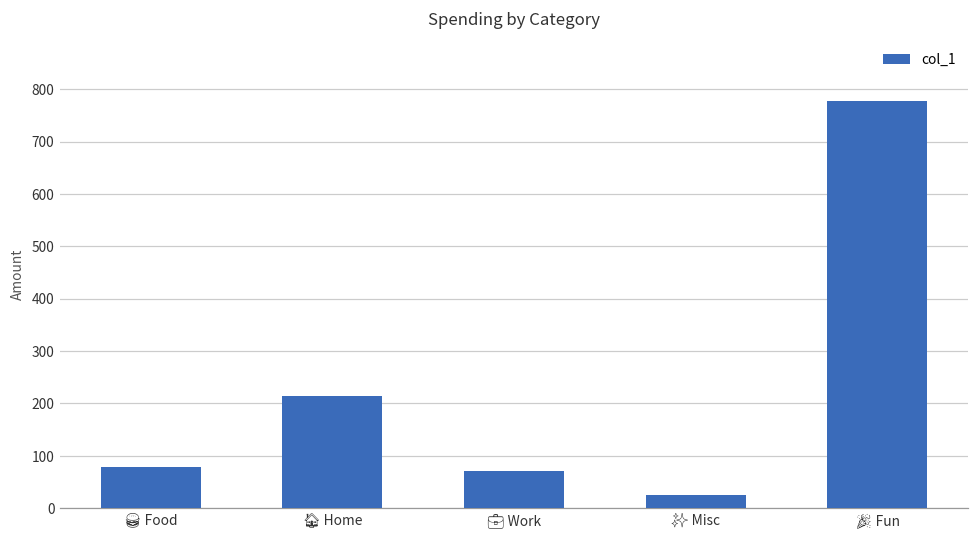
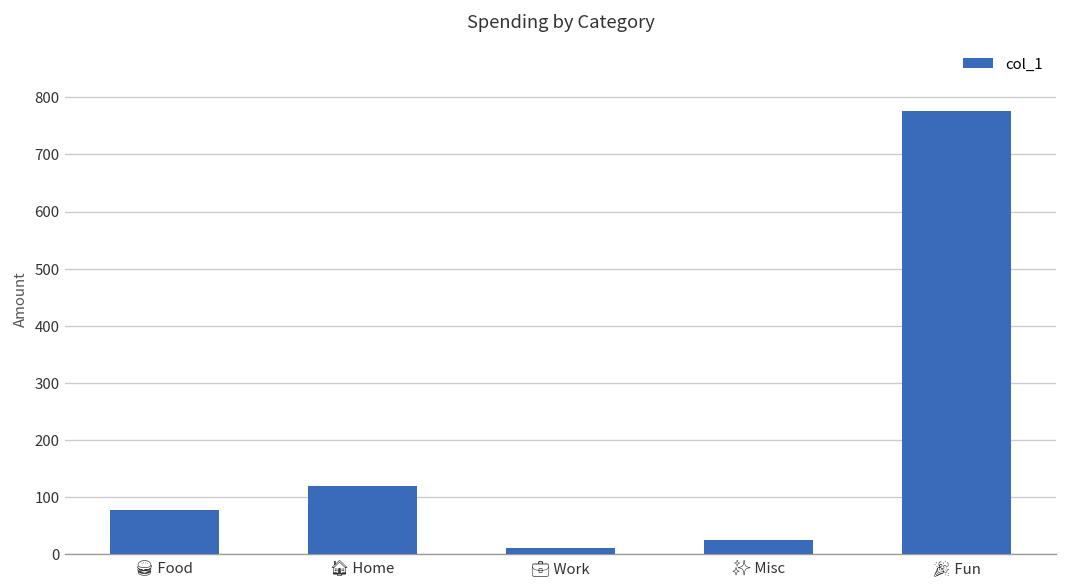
🏠 Home: 220 -> 120
💼 Work: 70 -> 10
